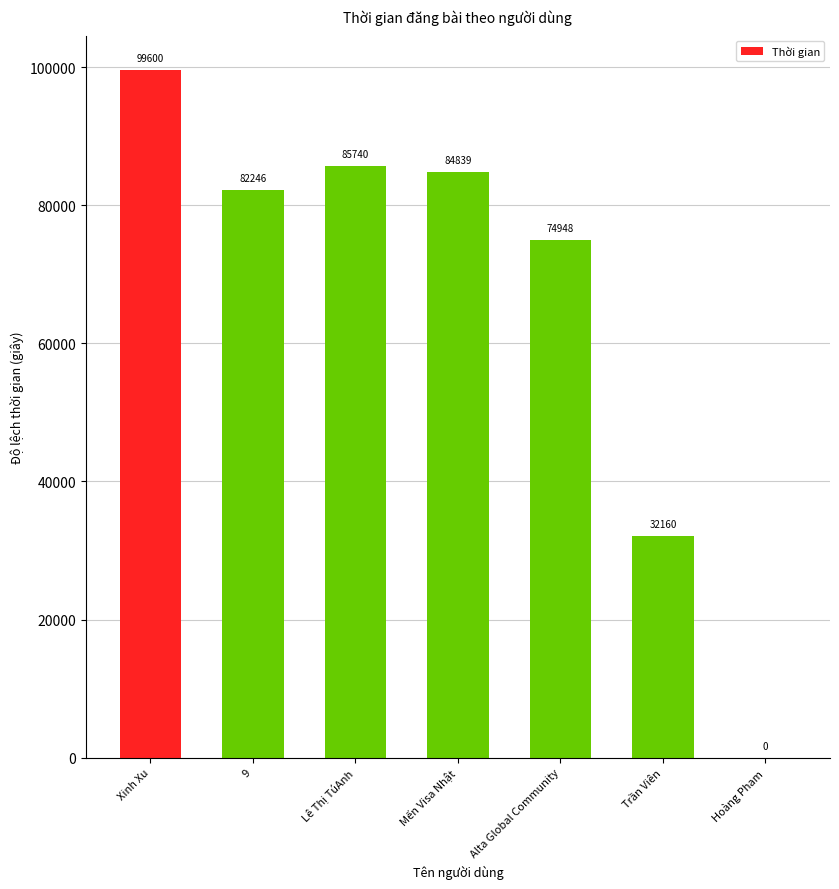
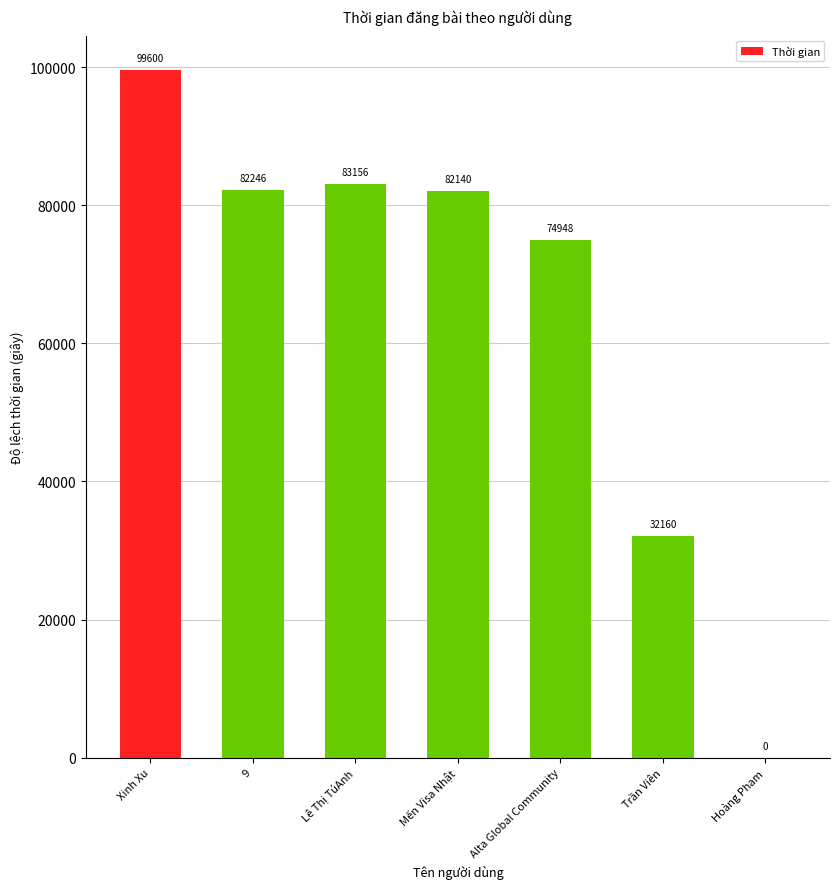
Lê Thị TúAnh: 85740 -> 83156
Mến Visa Nhật: 84839 -> 82140
